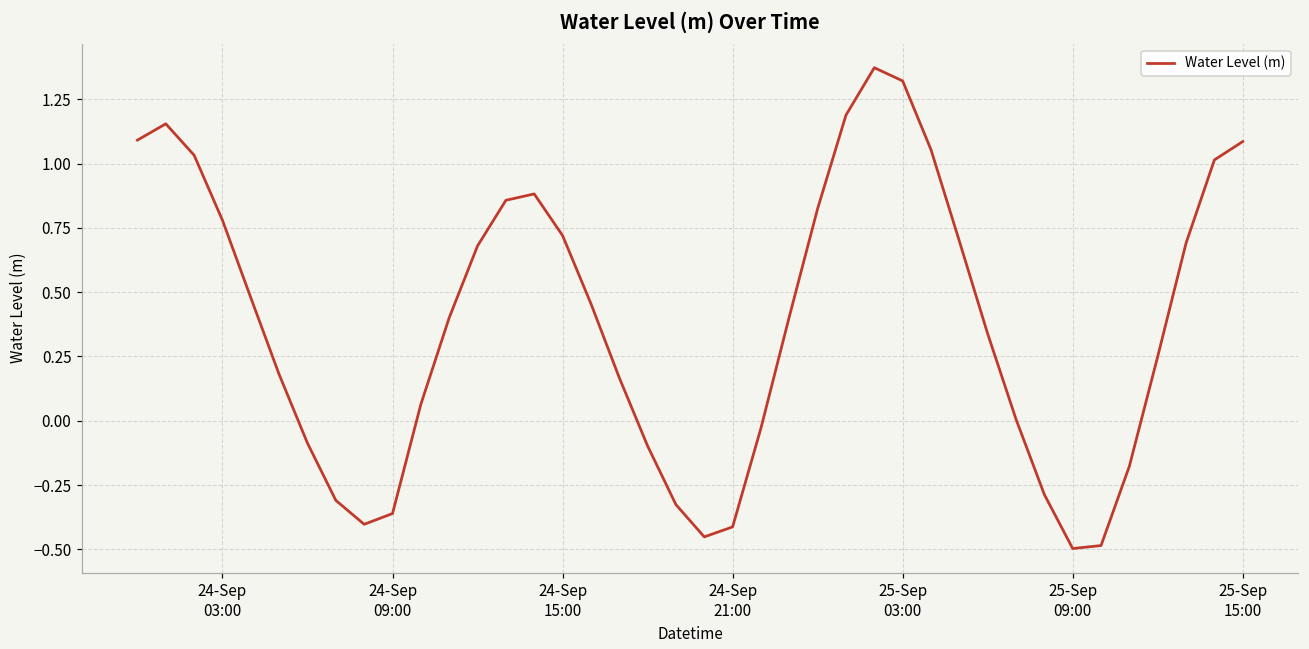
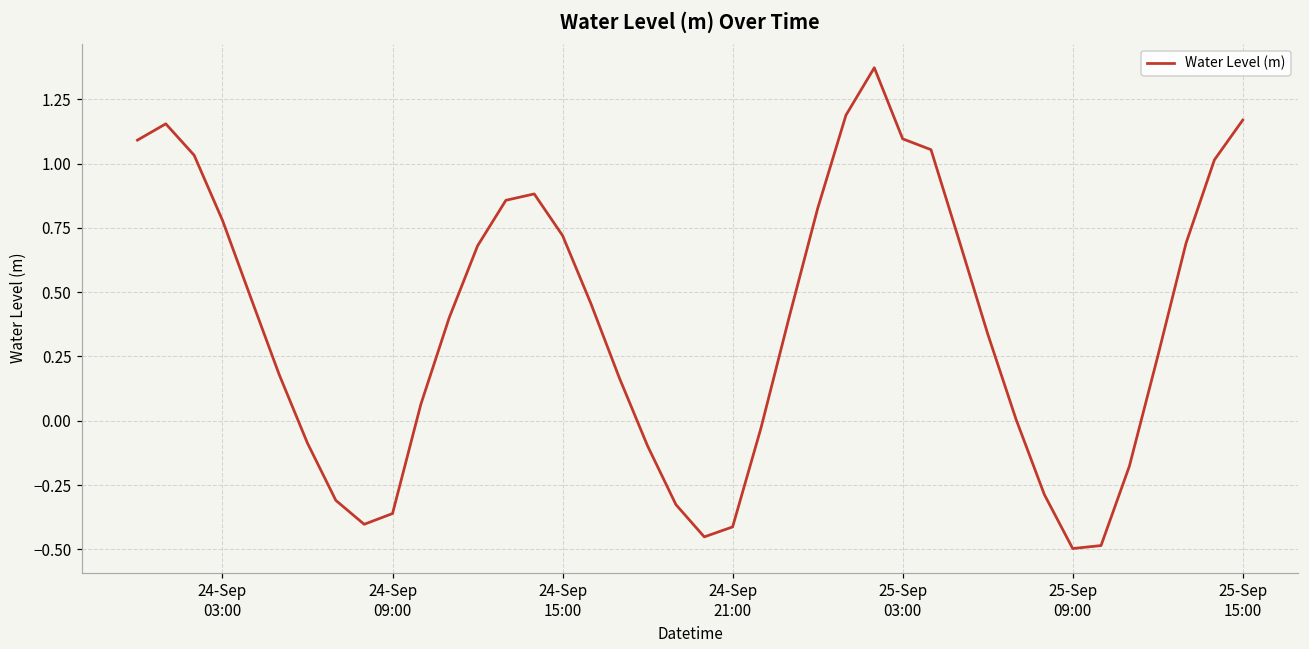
25-Sep 03:00: 1.32 -> 1.10
25-Sep 15:00: 1.09 -> 1.17
